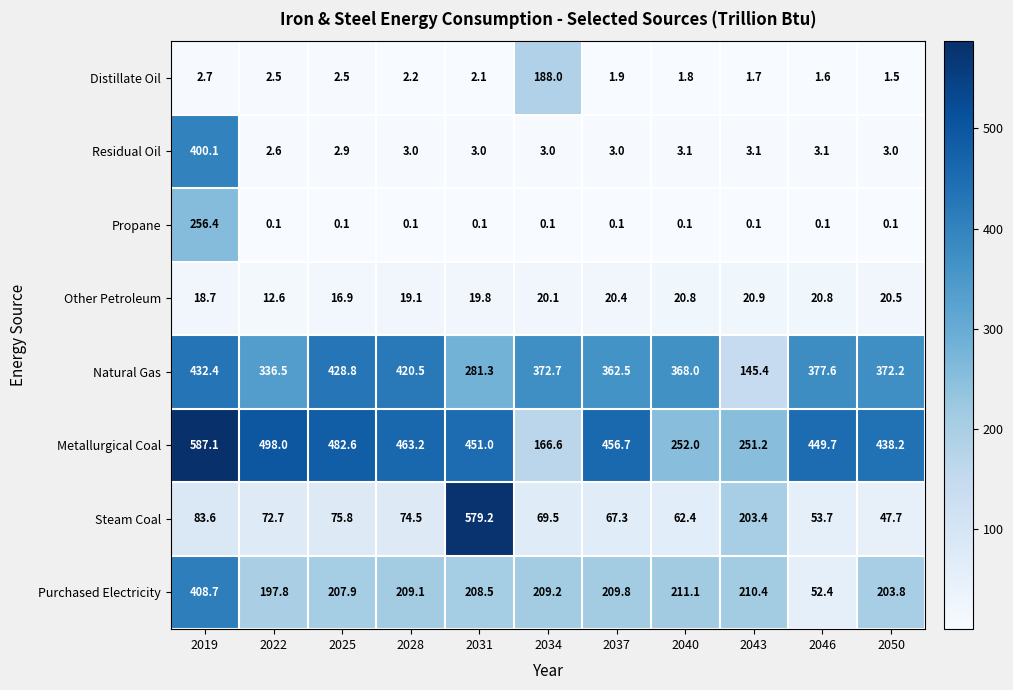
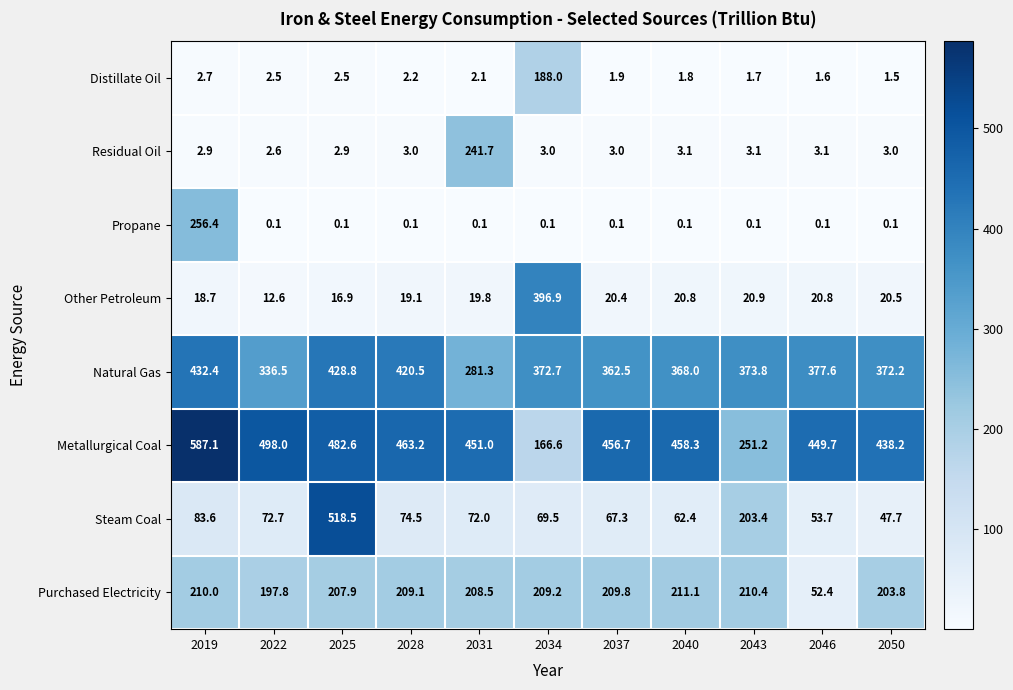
Residual Oil, 2019: 400.1 -> 2.9
Residual Oil, 2031: 3.0 -> 241.7
Other Petroleum, 2034: 20.1 -> 396.9
Natural Gas, 2043: 145.4 -> 373.8
Metallurgical Coal, 2040: 252.0 -> 458.3
Steam Coal, 2025: 75.8 -> 518.5
Steam Coal, 2031: 579.2 -> 72.0
Purchased Electricity, 2019: 408.7 -> 210.0
